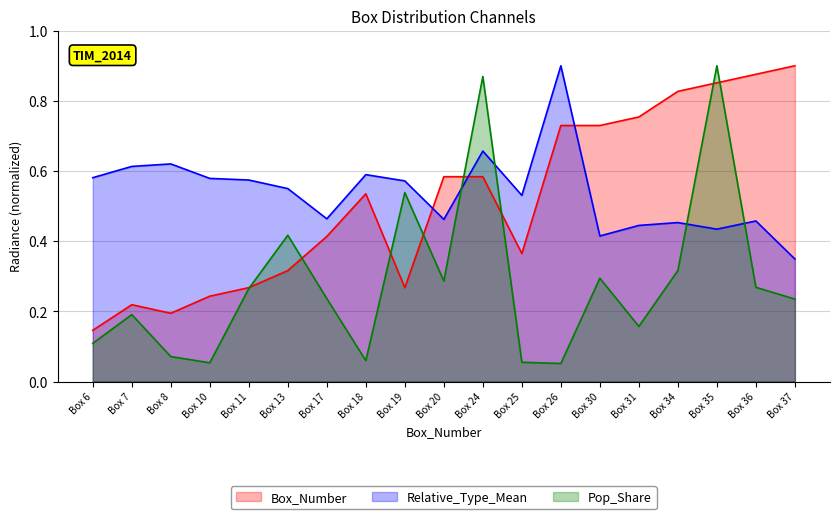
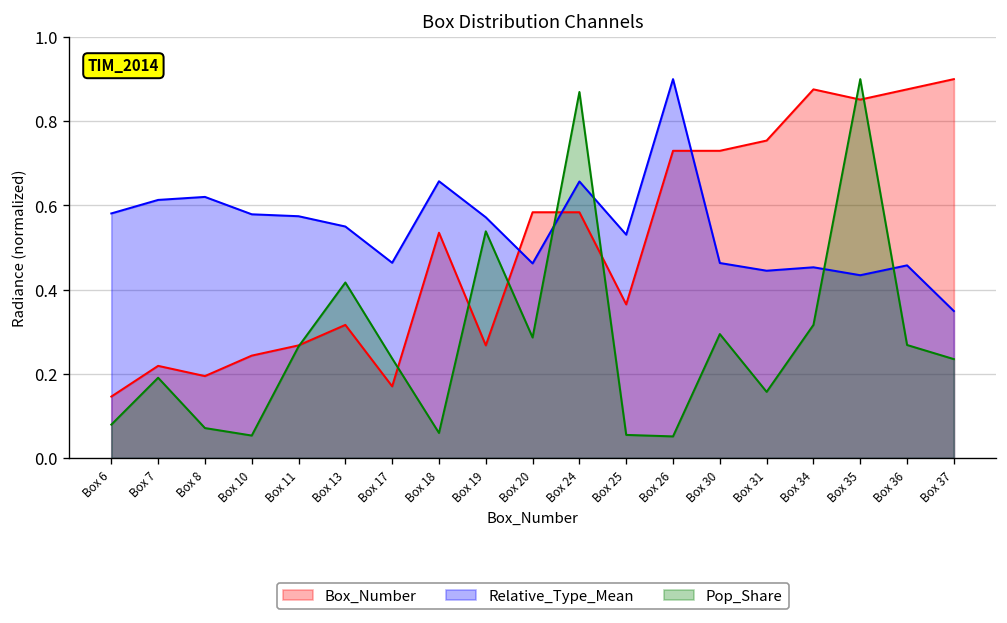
Pop_Share, Box 6: 0.11 -> 0.08
Box_Number, Box 17: 0.41 -> 0.17
Relative_Type_Mean, Box 18: 0.59 -> 0.66
Relative_Type_Mean, Box 30: 0.41 -> 0.46
Box_Number, Box 34: 0.83 -> 0.88
